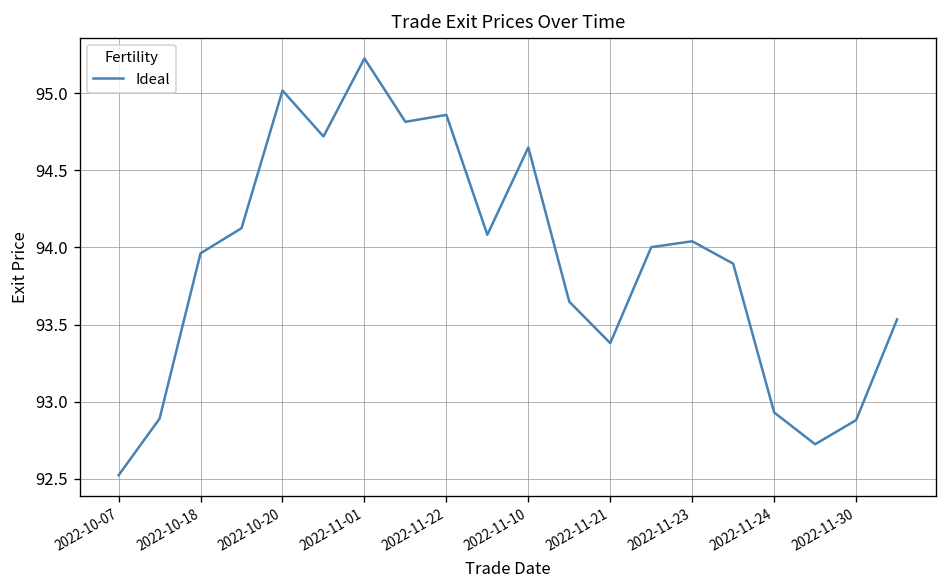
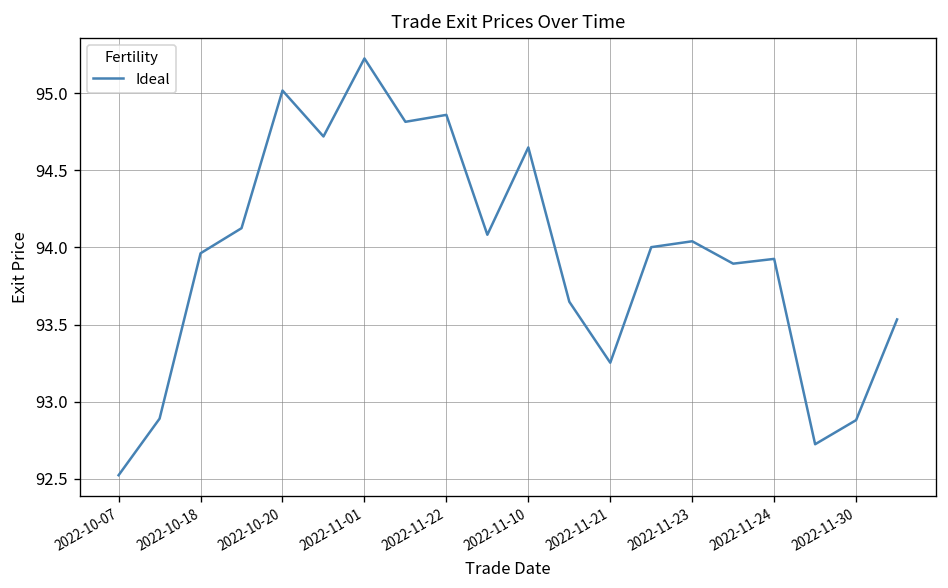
2022-11-21: 93.38 -> 93.25
2022-11-24: 92.93 -> 93.93
